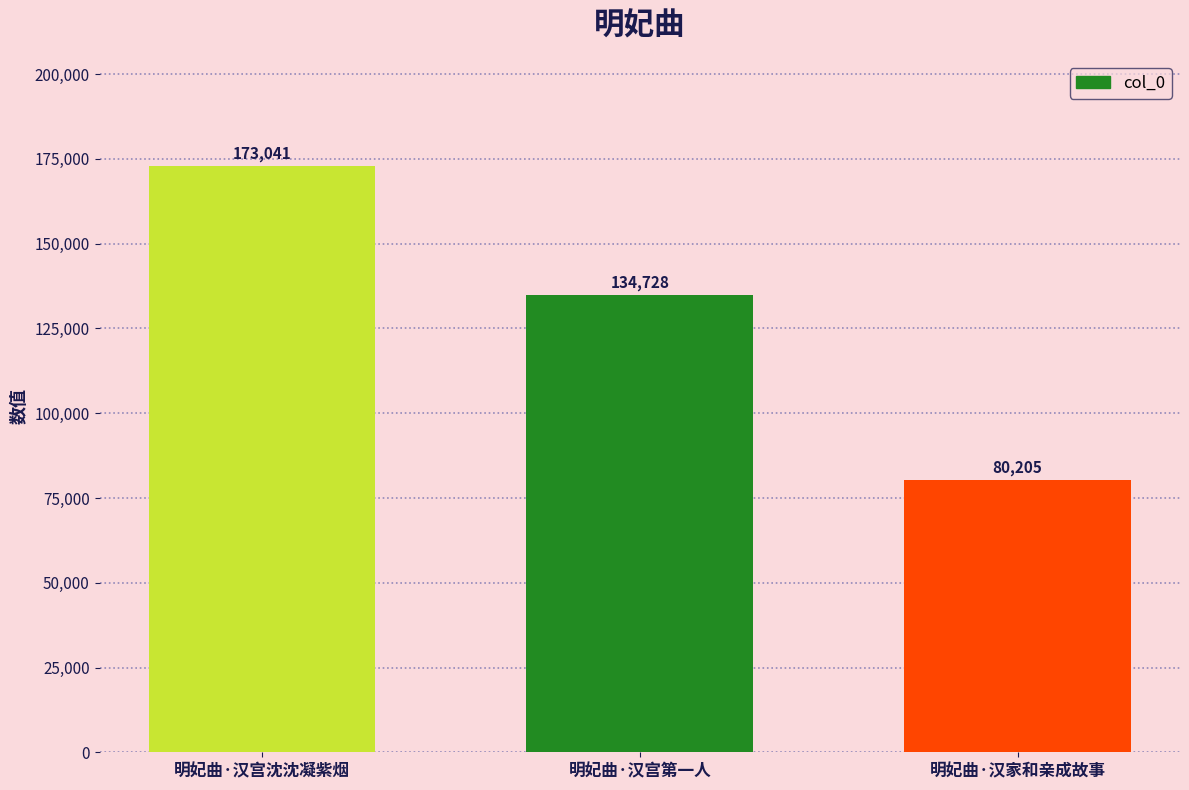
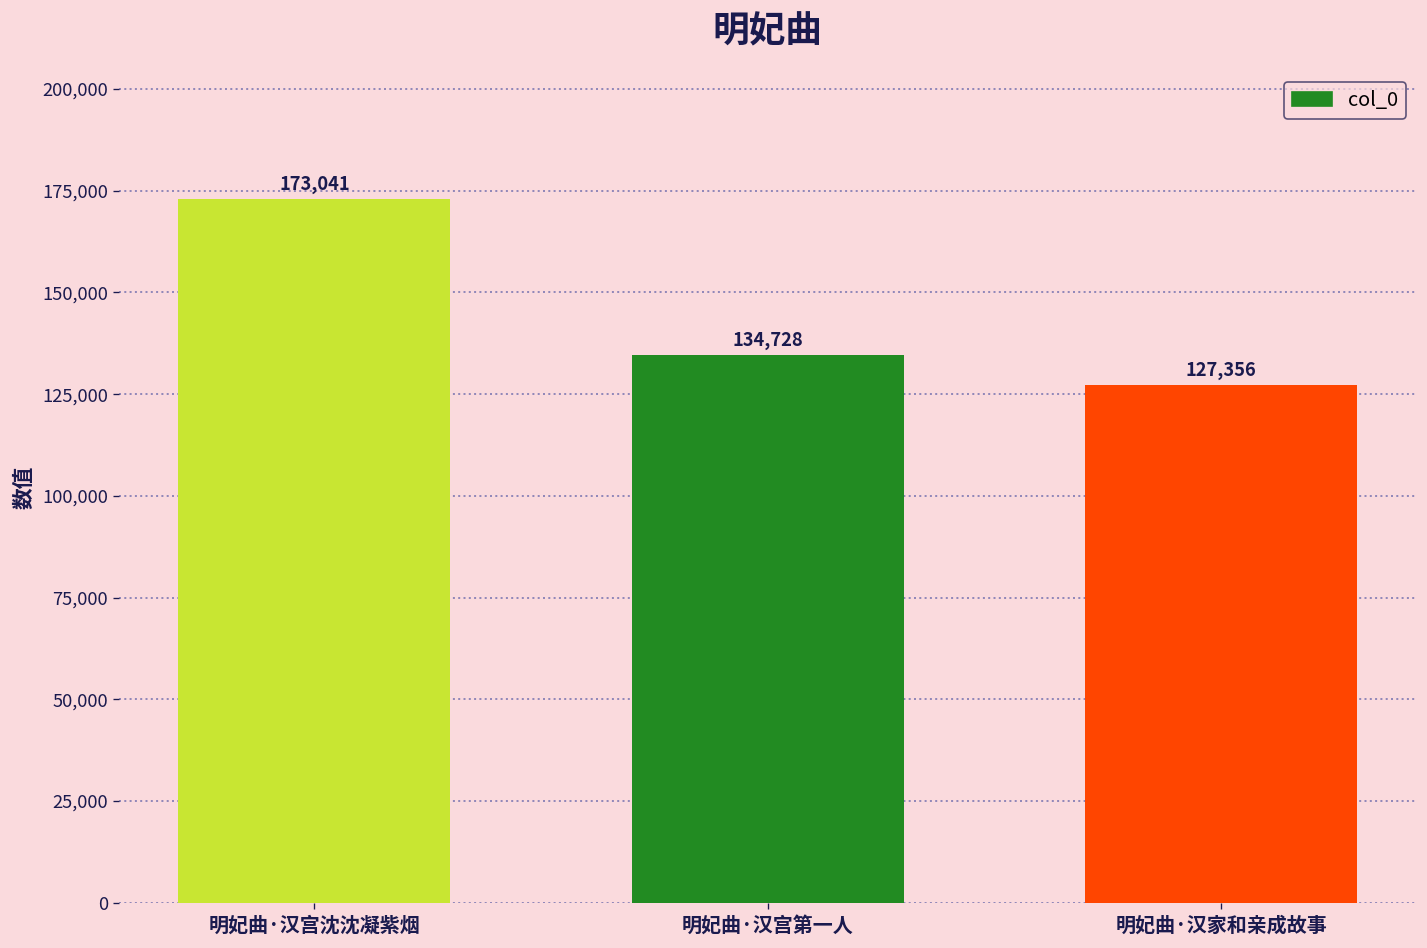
明妃曲·汉家和亲成故事: 80,205 -> 127,356
